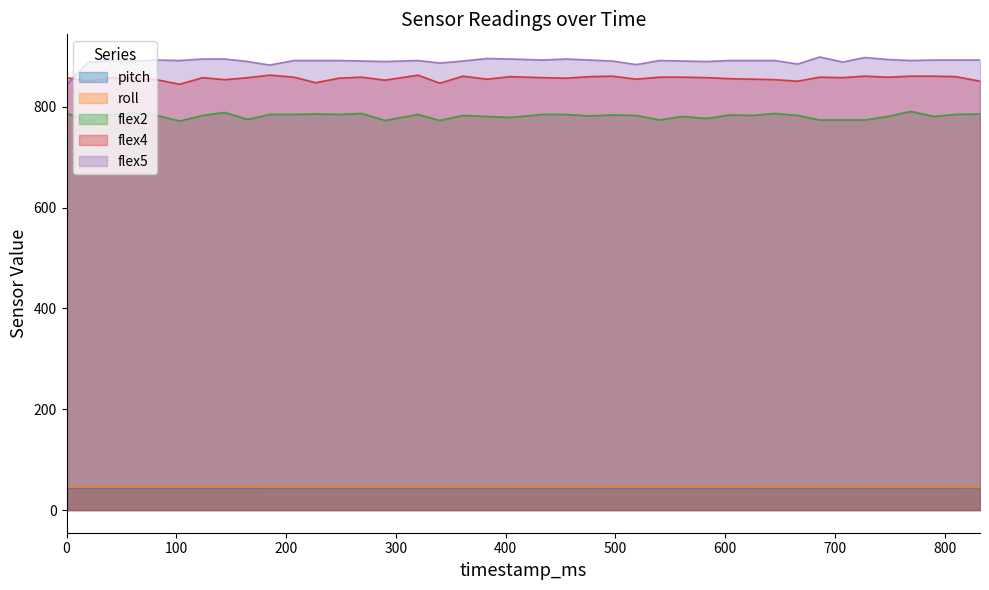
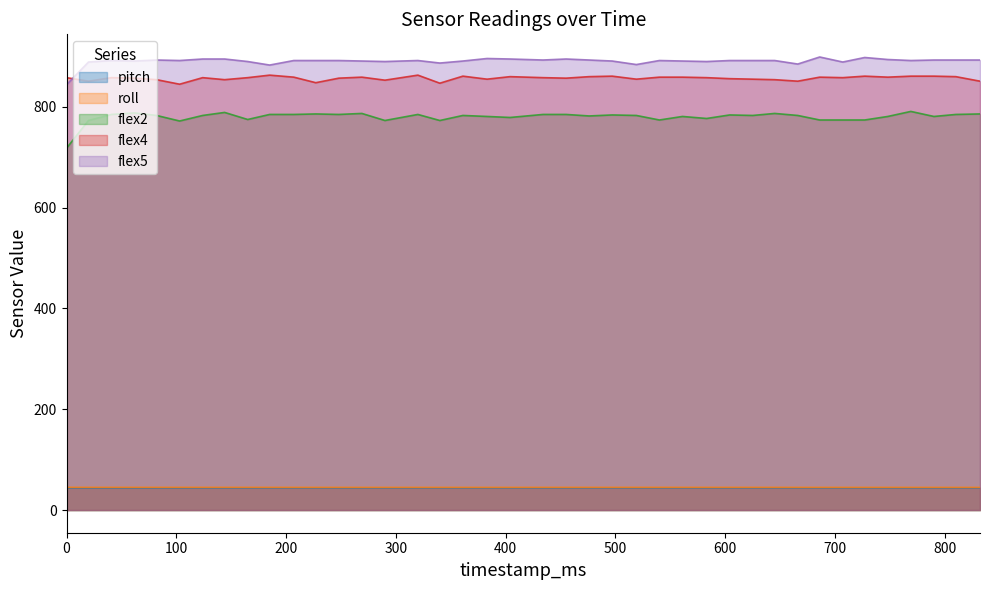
flex2, 0: 790 -> 720
